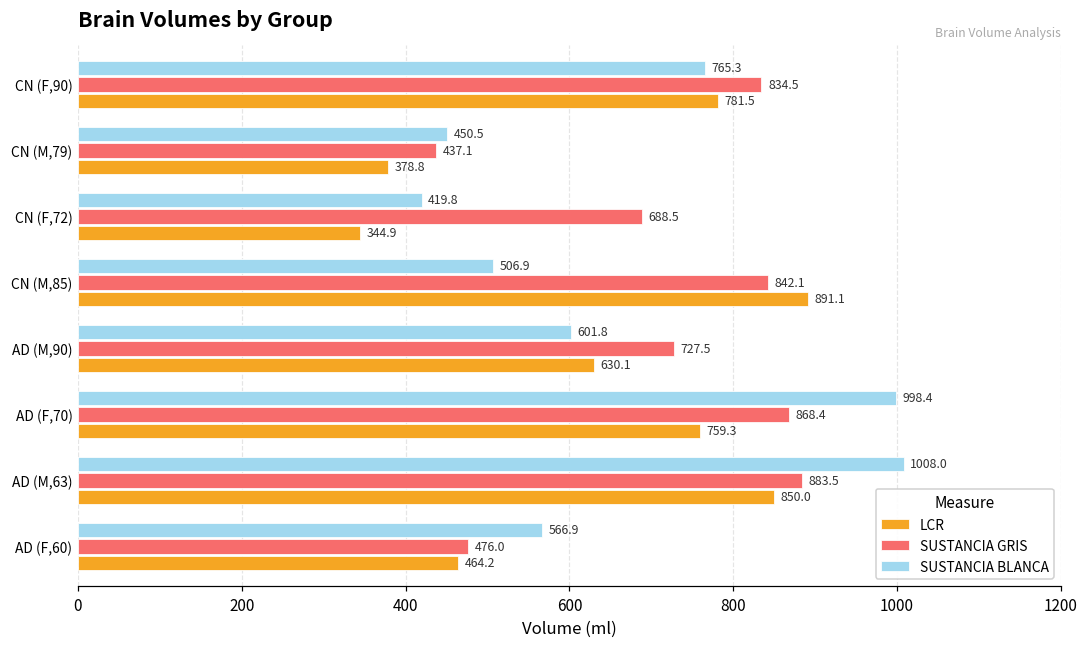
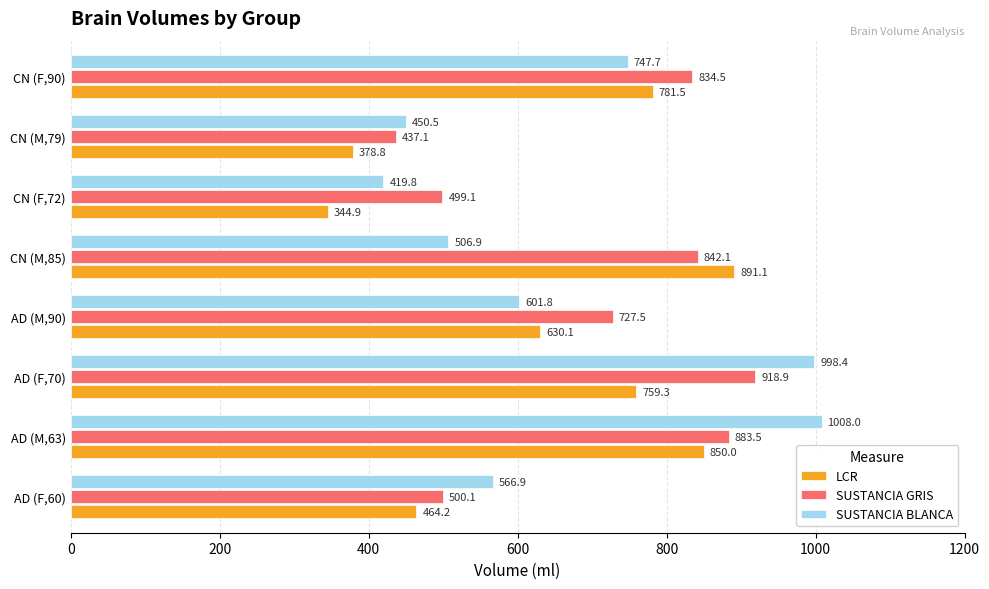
SUSTANCIA BLANCA, CN (F,90): 765.3 -> 747.7
SUSTANCIA GRIS, CN (F,72): 688.5 -> 499.1
SUSTANCIA GRIS, AD (F,70): 868.4 -> 918.9
SUSTANCIA GRIS, AD (F,60): 476.0 -> 500.1
